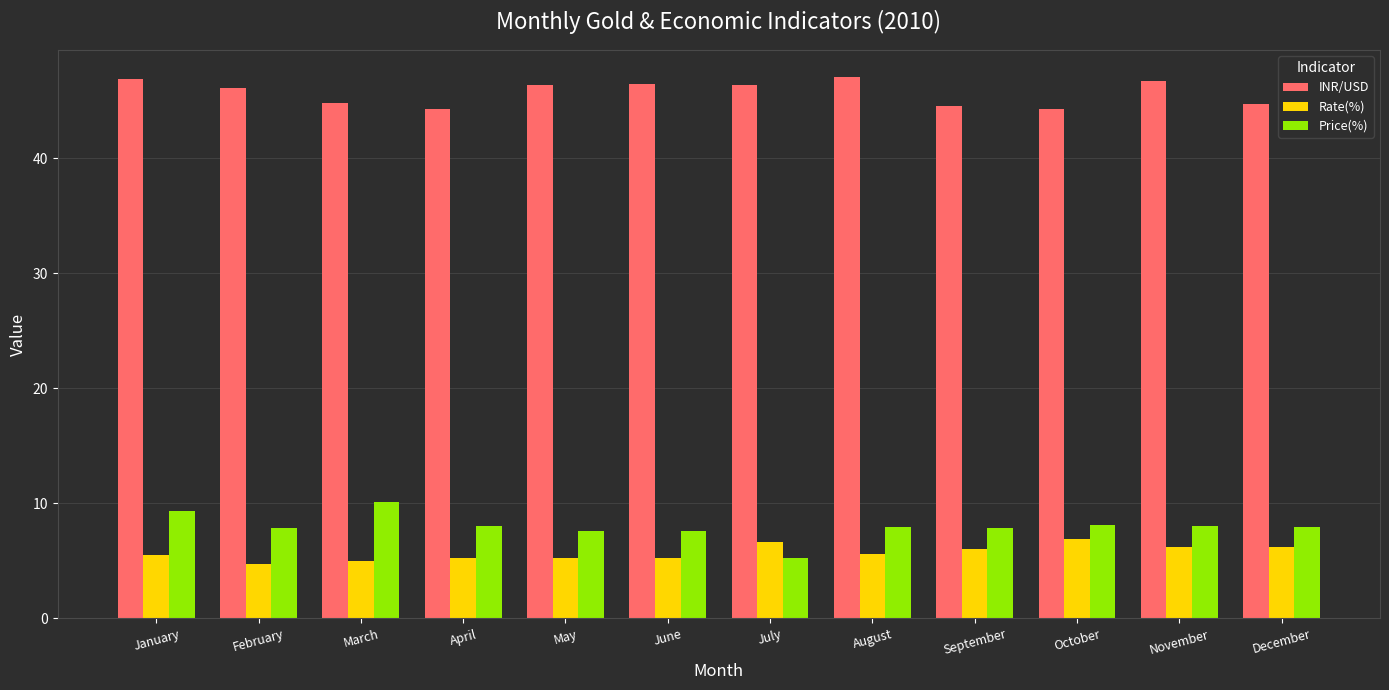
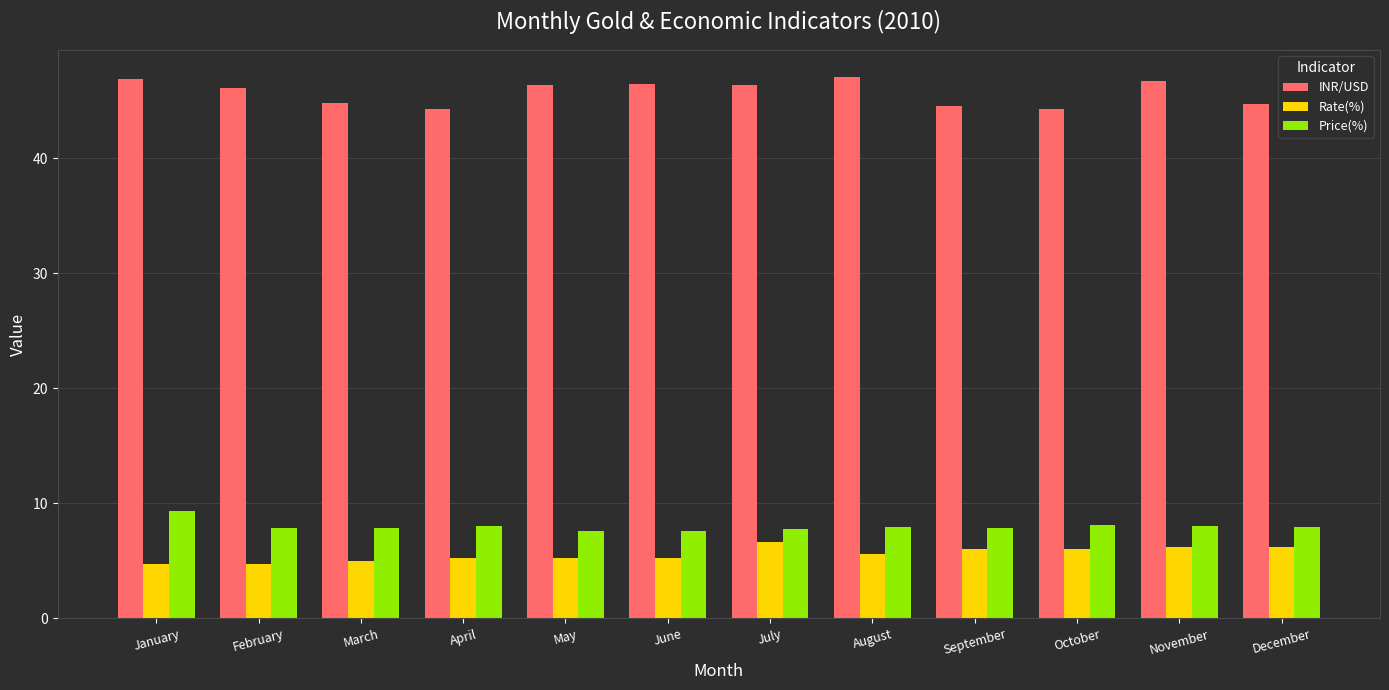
Rate(%), January: 5.5 -> 4.7
Price(%), March: 10.1 -> 7.9
Price(%), July: 5.2 -> 7.8
Rate(%), October: 6.9 -> 6.0
